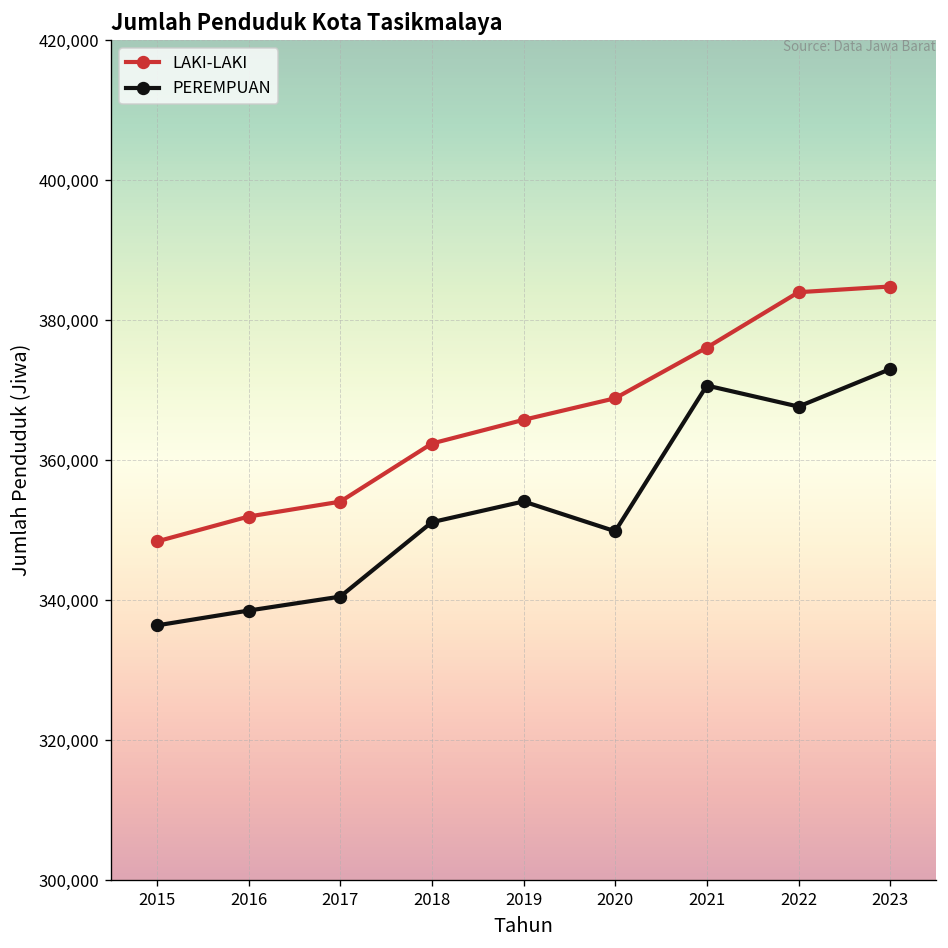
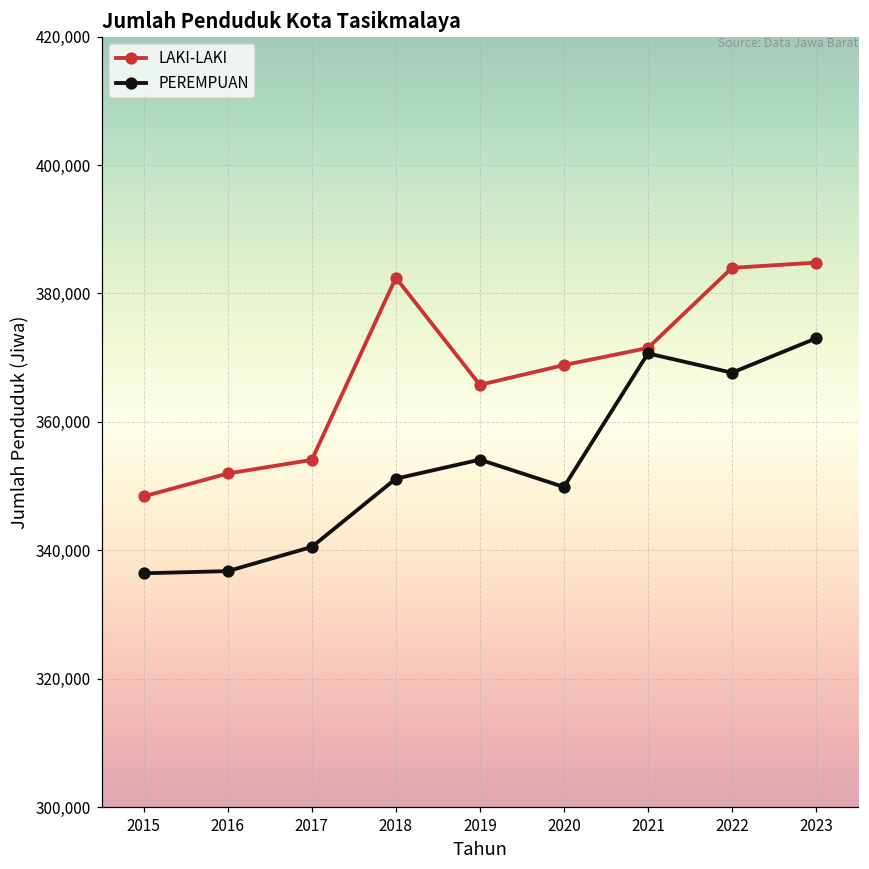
PEREMPUAN, 2016: 339,000 -> 337,000
LAKI-LAKI, 2018: 362,000 -> 382,000
LAKI-LAKI, 2021: 376,000 -> 372,000
